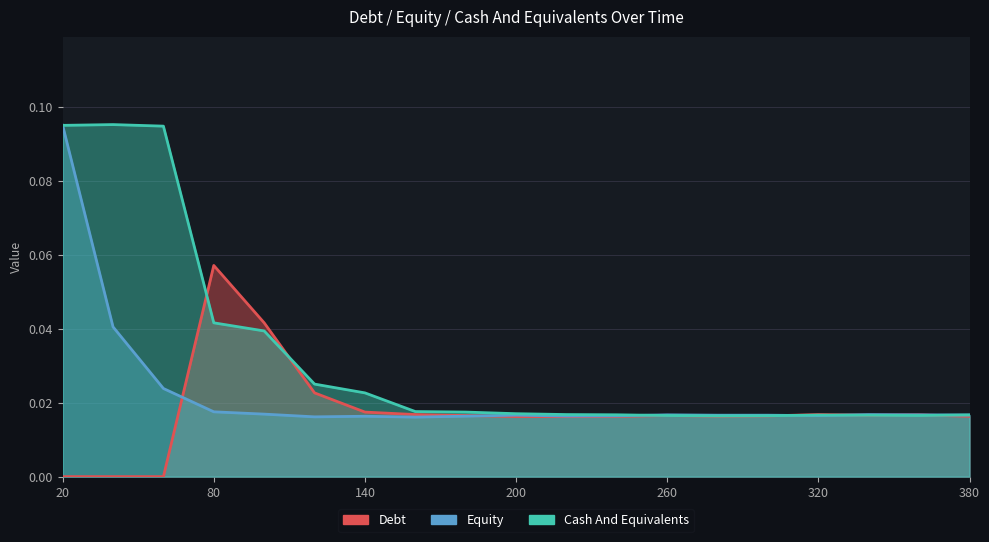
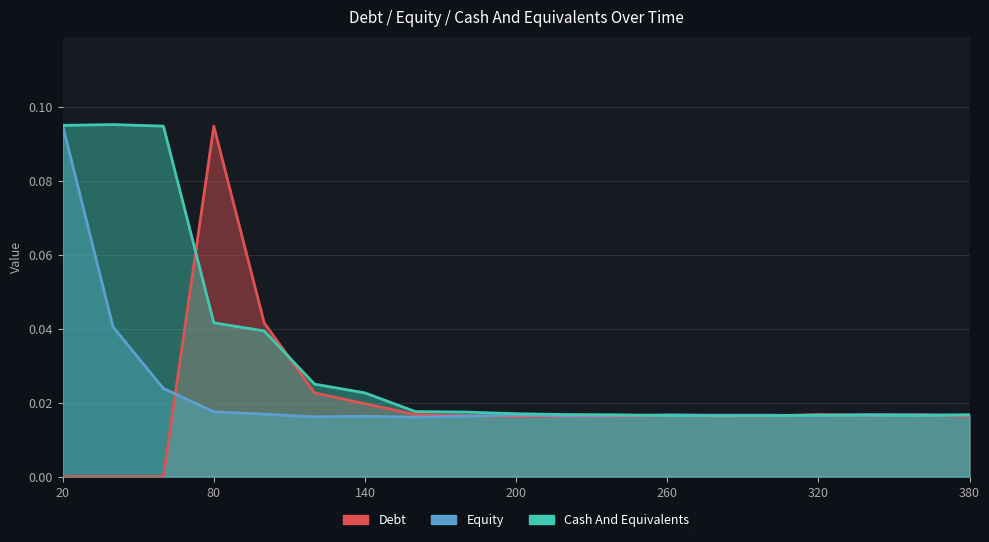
Debt, 80: 0.057 -> 0.095
Debt, 140: 0.017 -> 0.020
